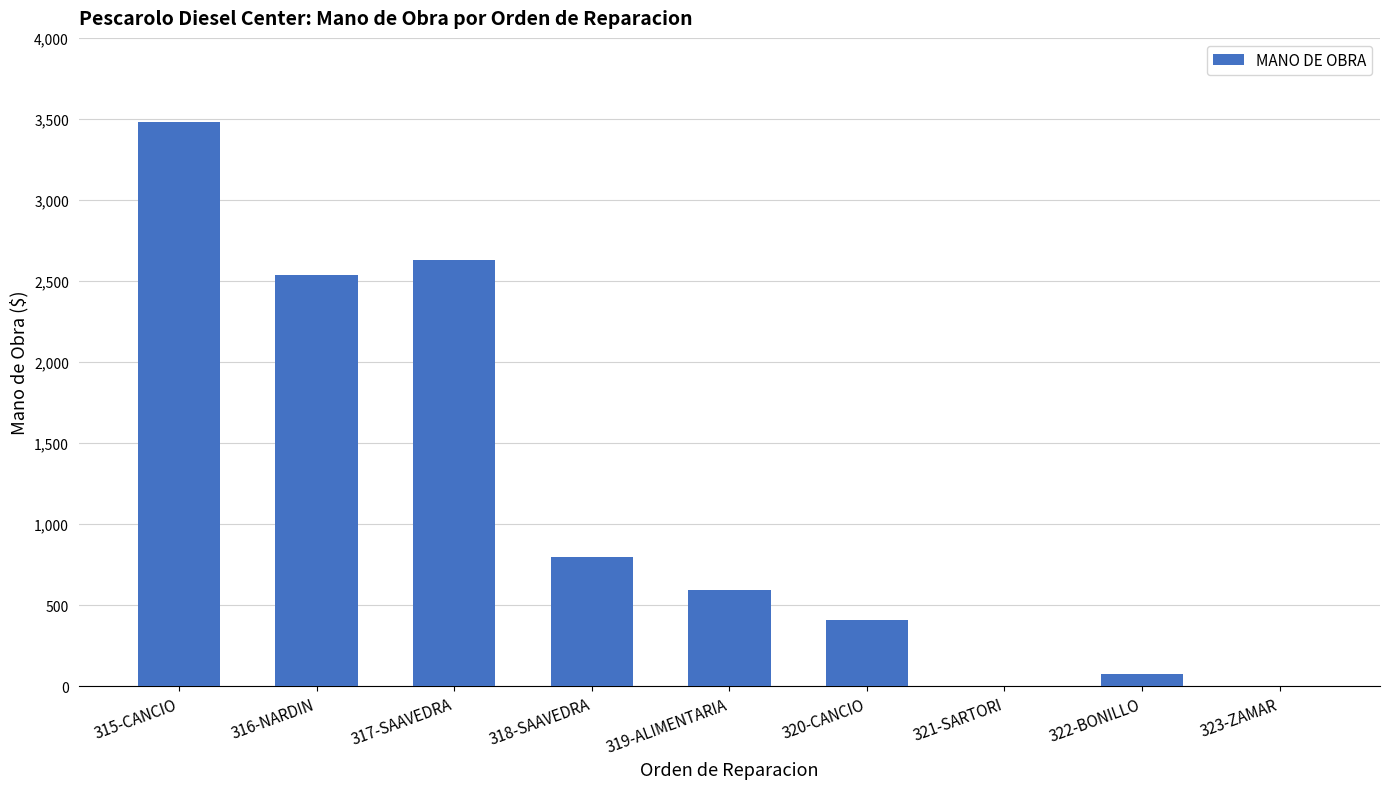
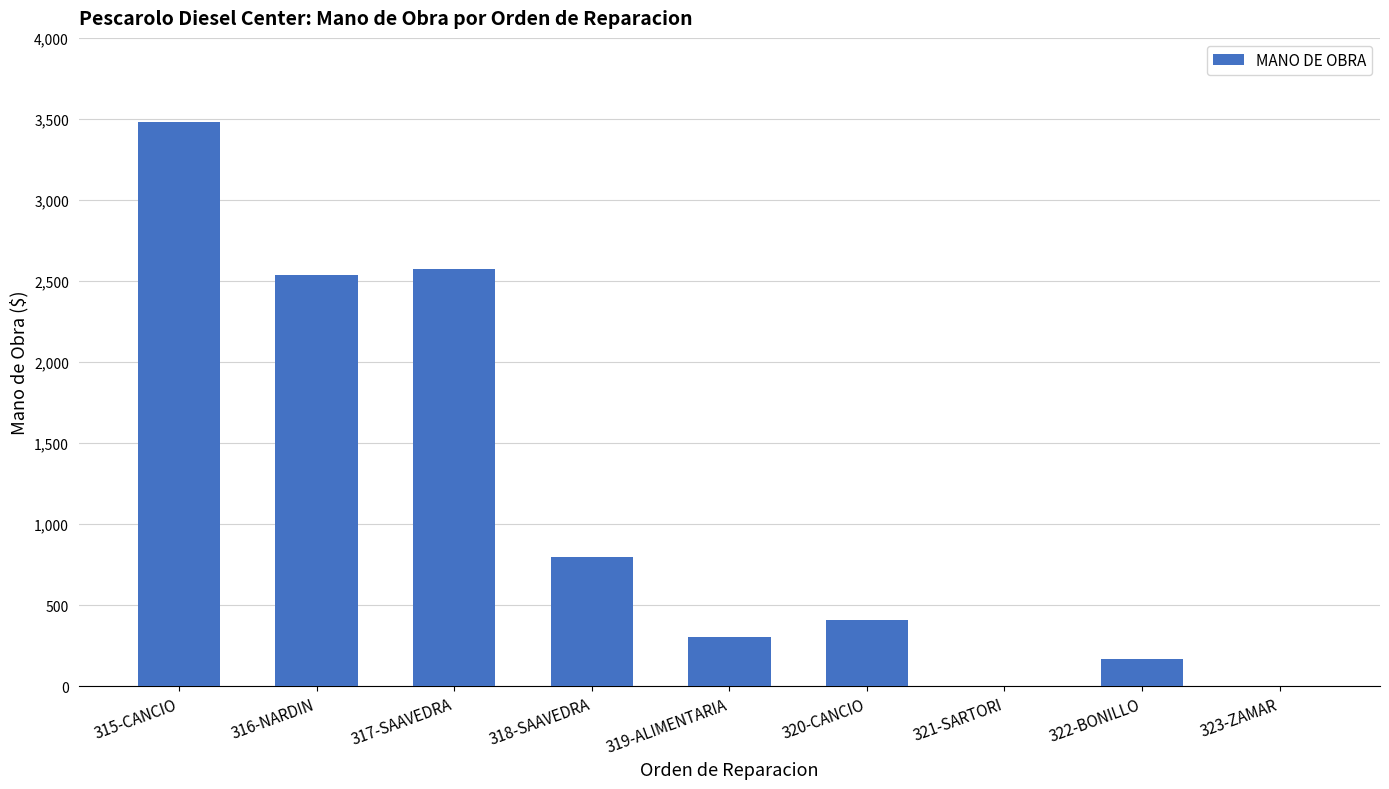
317-SAAVEDRA: 2,630 -> 2,570
319-ALIMENTARIA: 600 -> 310
322-BONILLO: 70 -> 170
